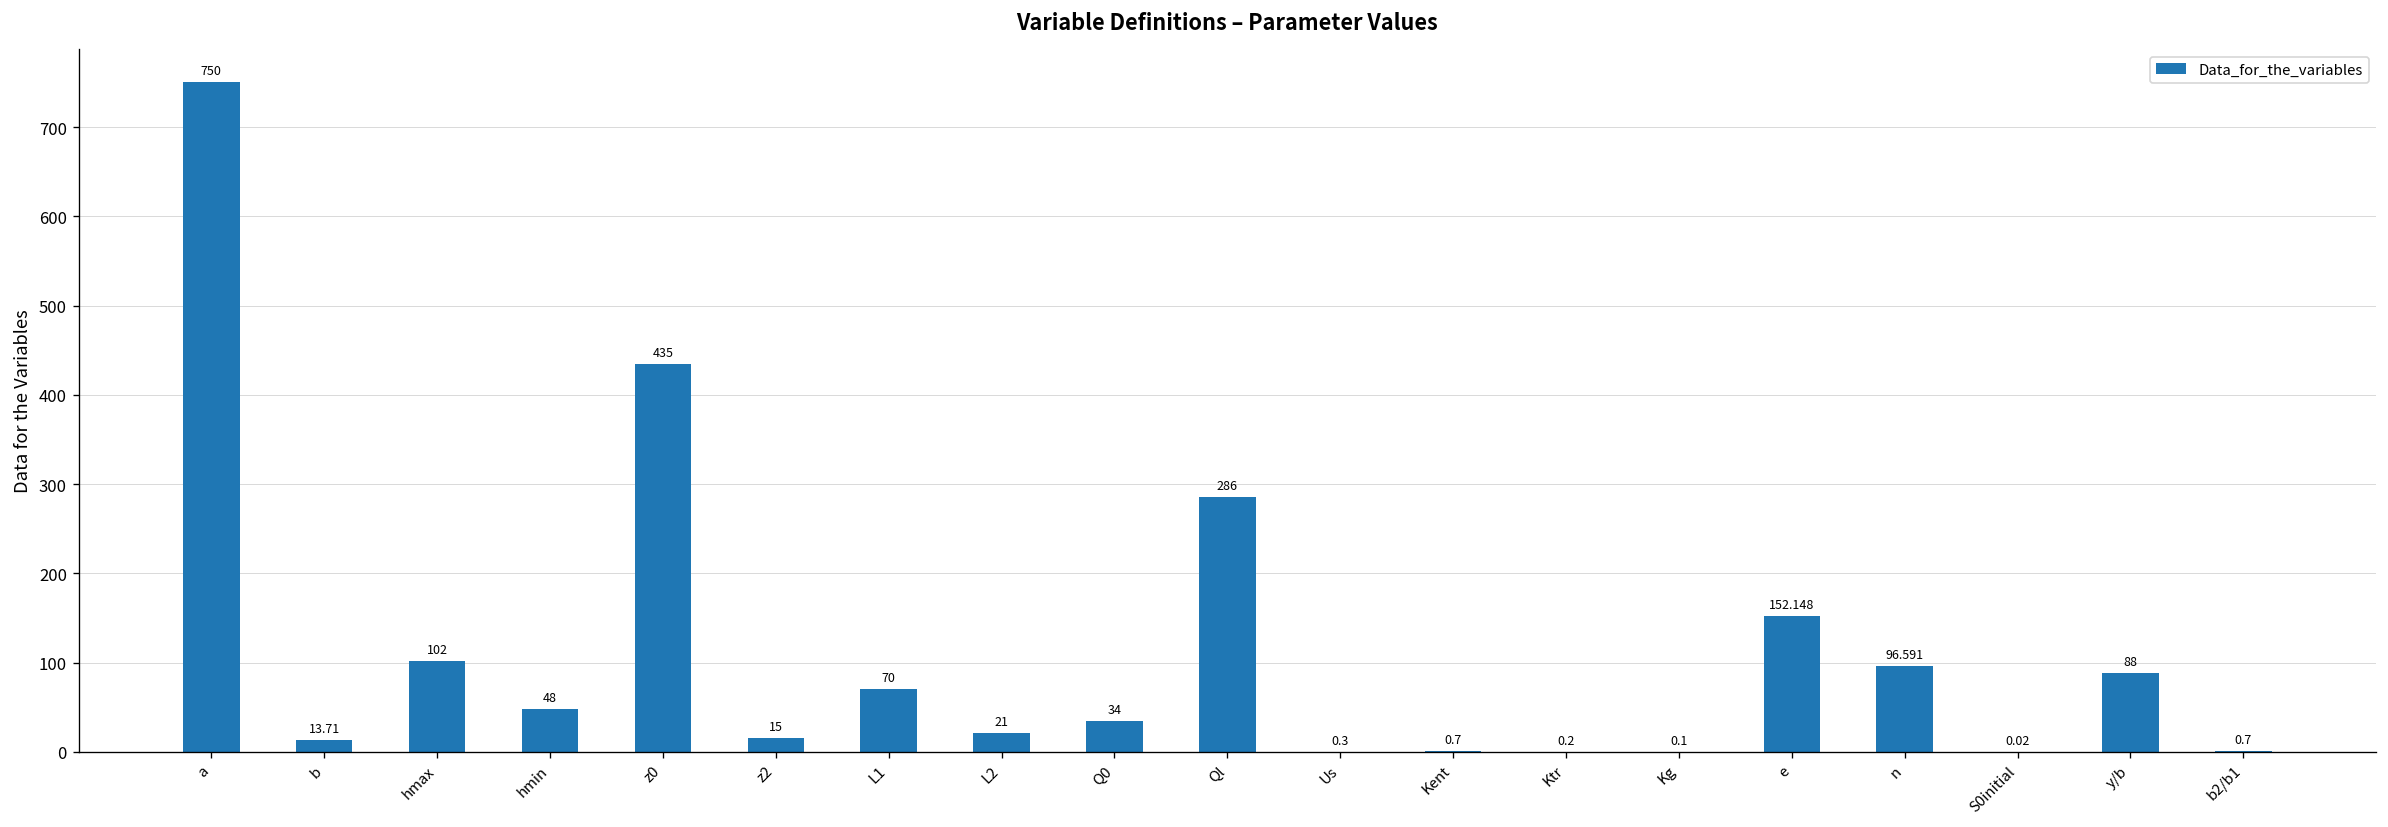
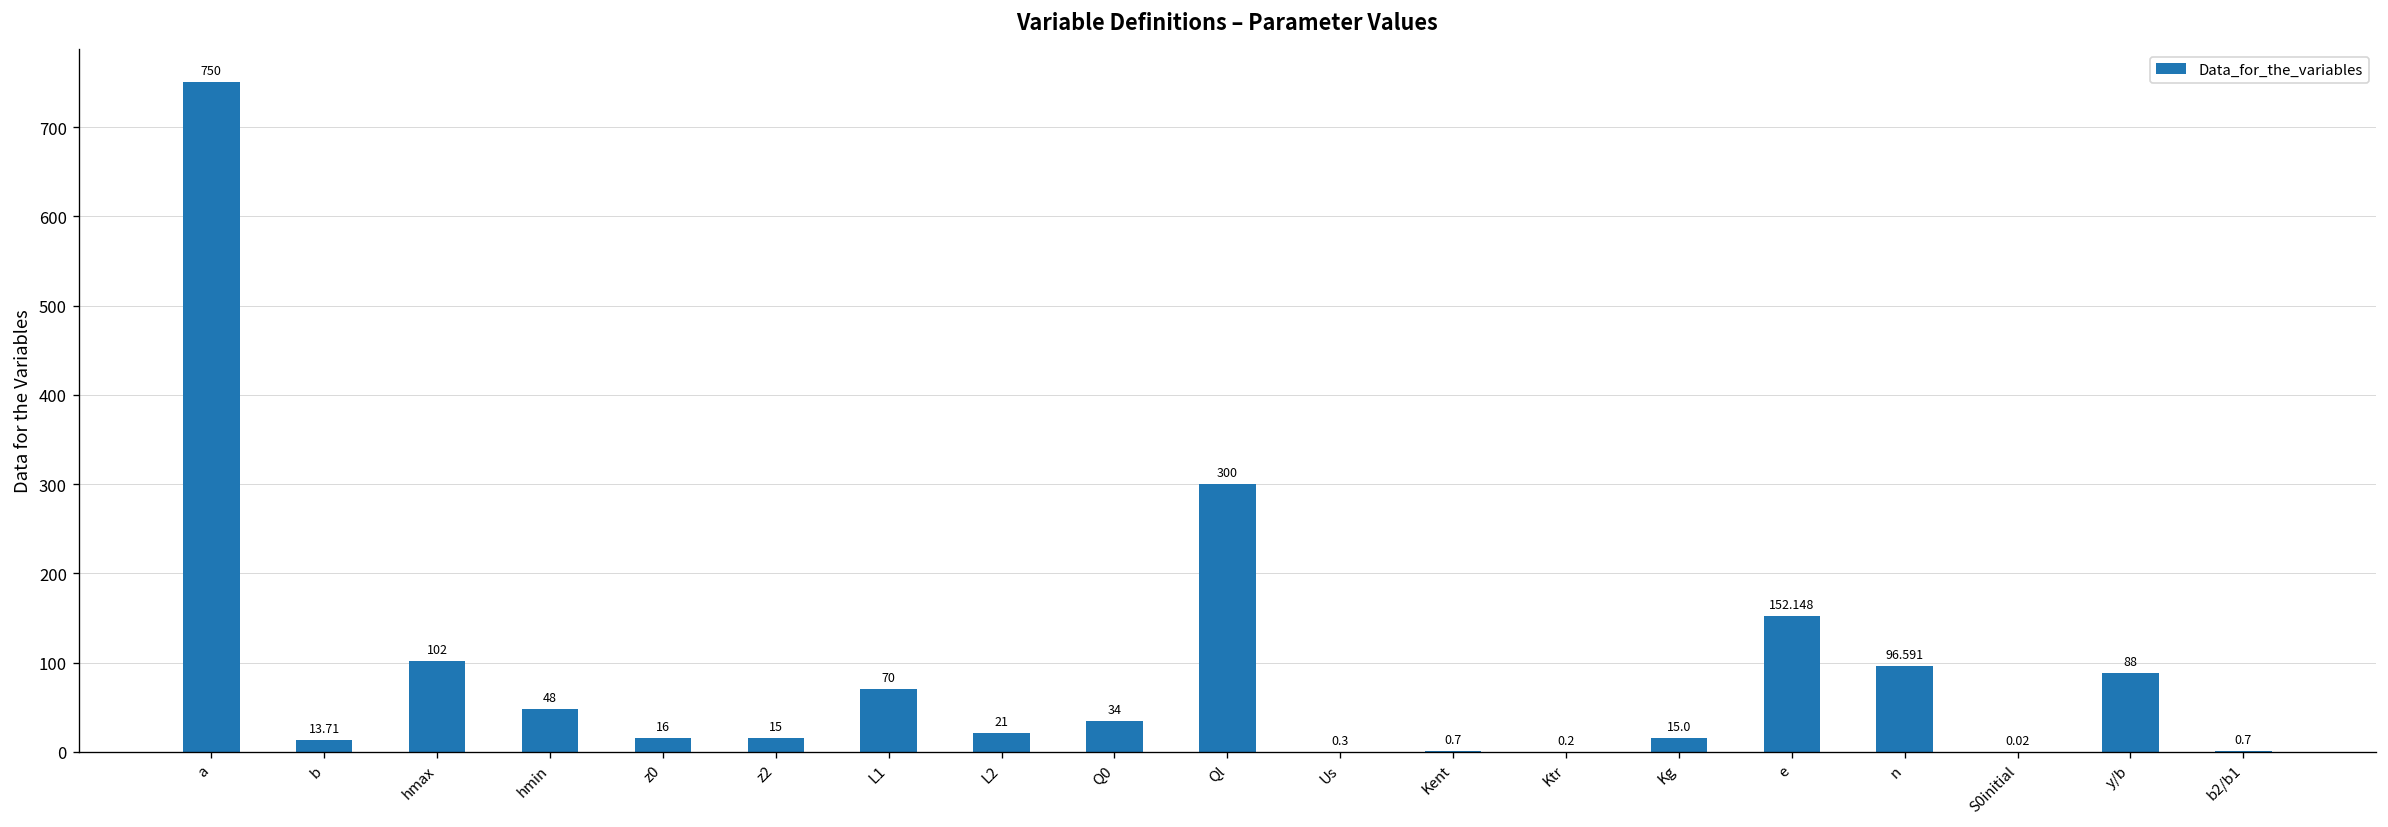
z0: 435 -> 16
Ql: 286 -> 300
Kg: 0.1 -> 15.0
